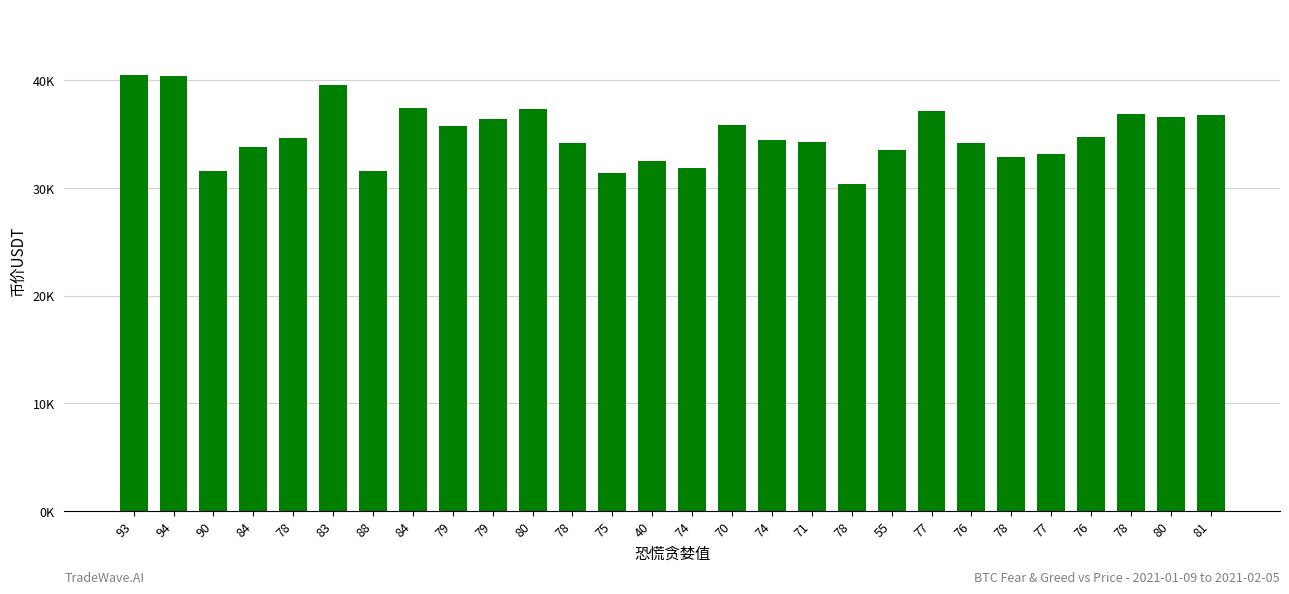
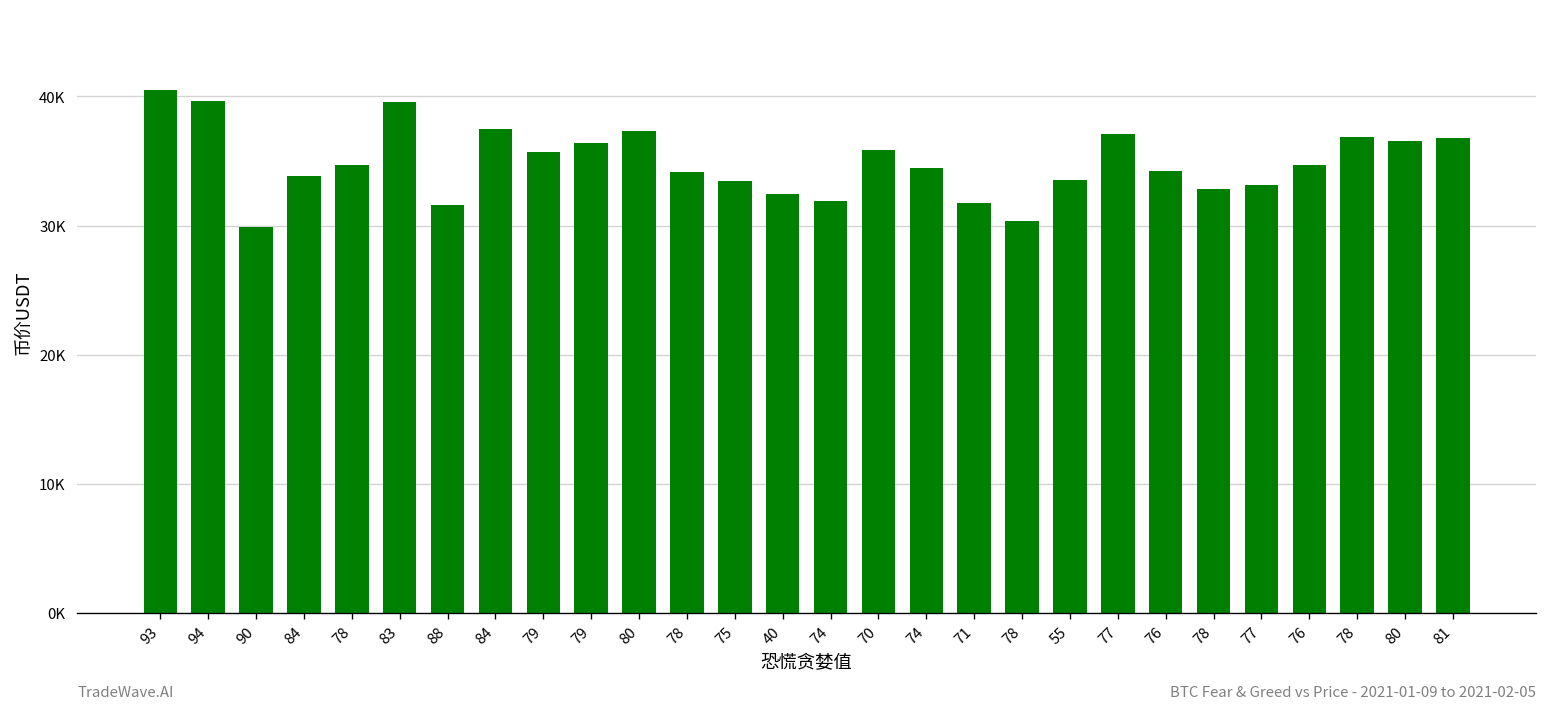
94: 40400 -> 39700
90: 31600 -> 29900
75: 31400 -> 33400
71: 34300 -> 31800
